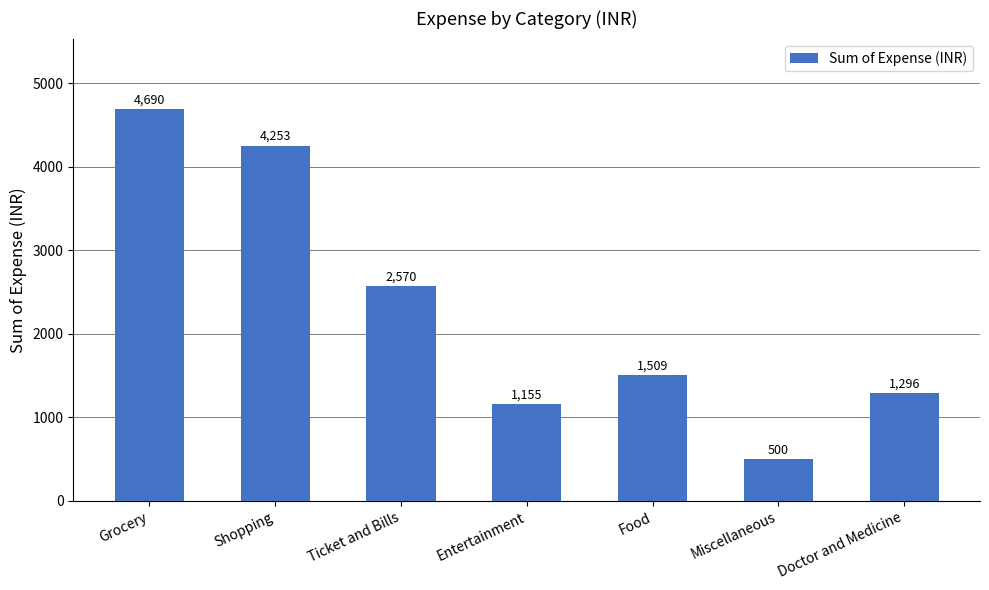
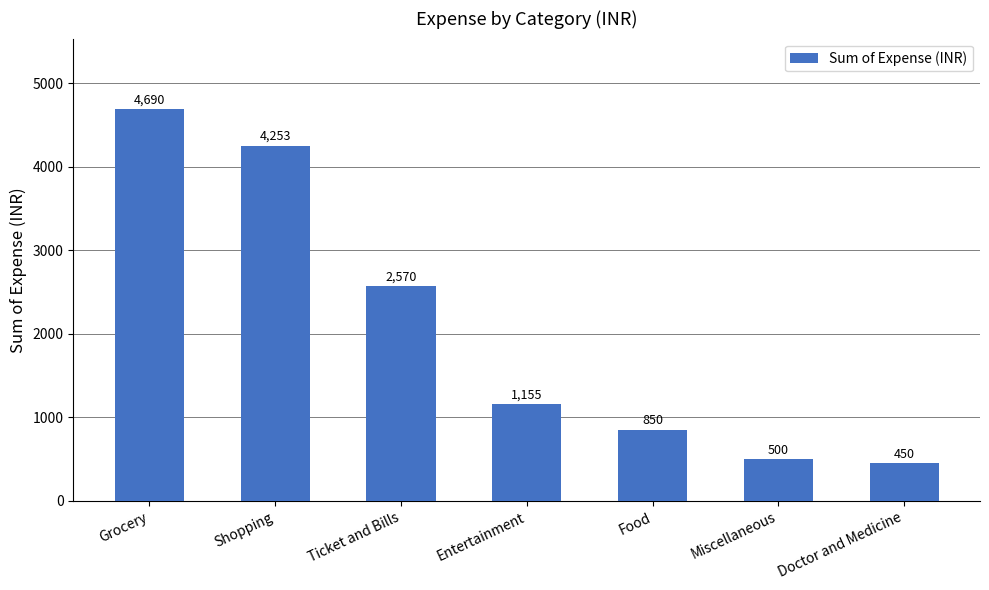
Food: 1,509 -> 850
Doctor and Medicine: 1,296 -> 450
